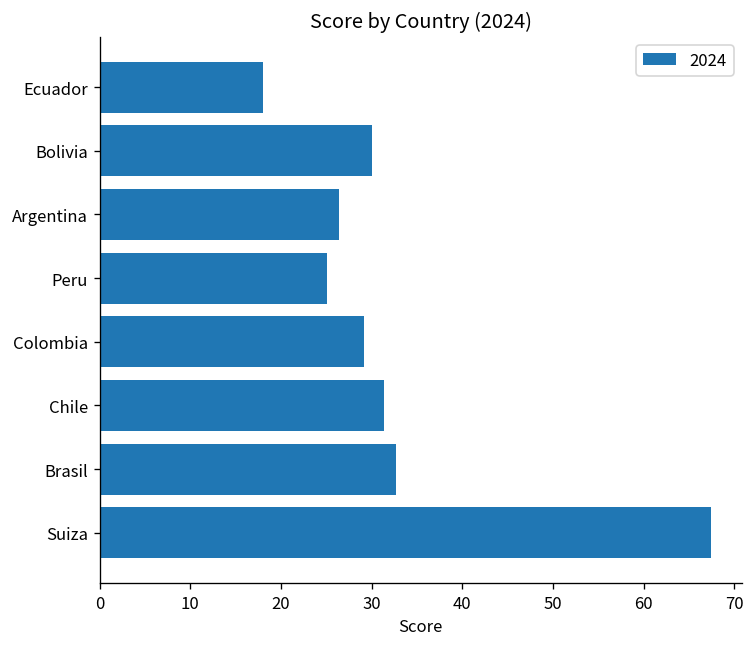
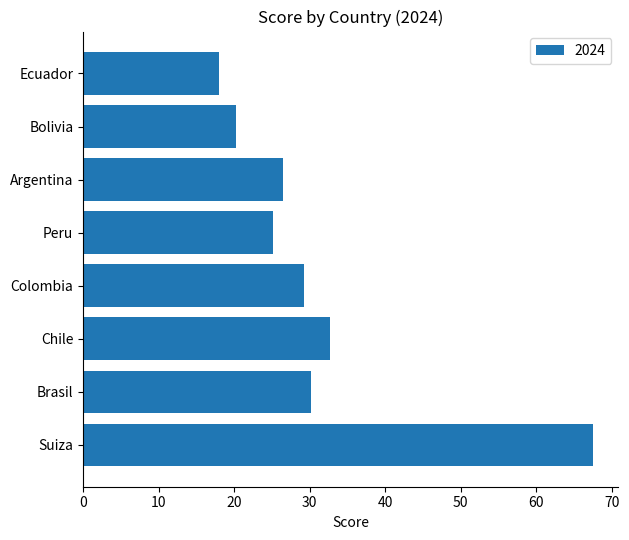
Bolivia: 30 -> 20
Chile: 31 -> 33
Brasil: 33 -> 30
